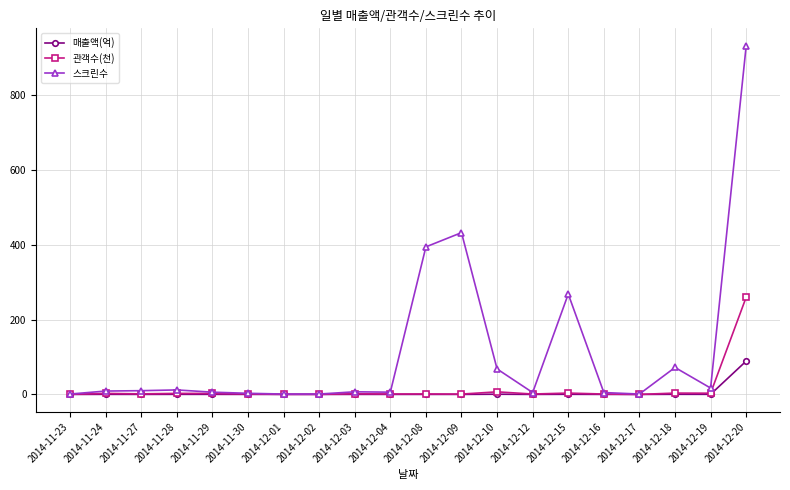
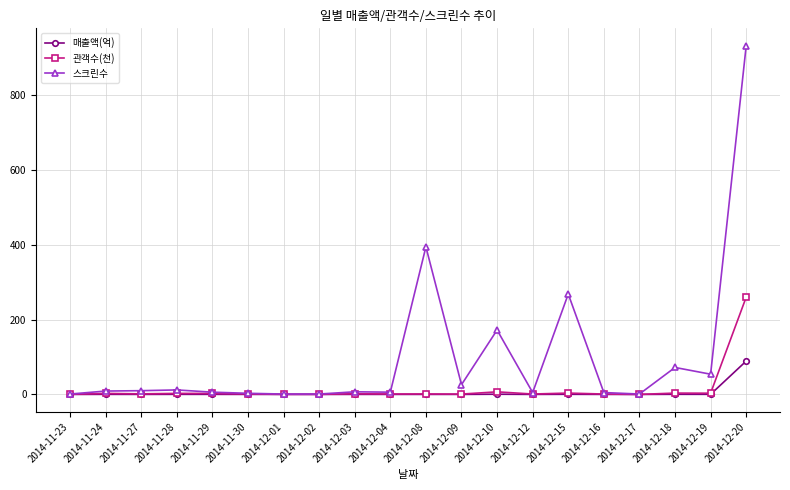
스크린수, 2014-12-09: 430 -> 30
스크린수, 2014-12-10: 70 -> 170
스크린수, 2014-12-19: 20 -> 50
